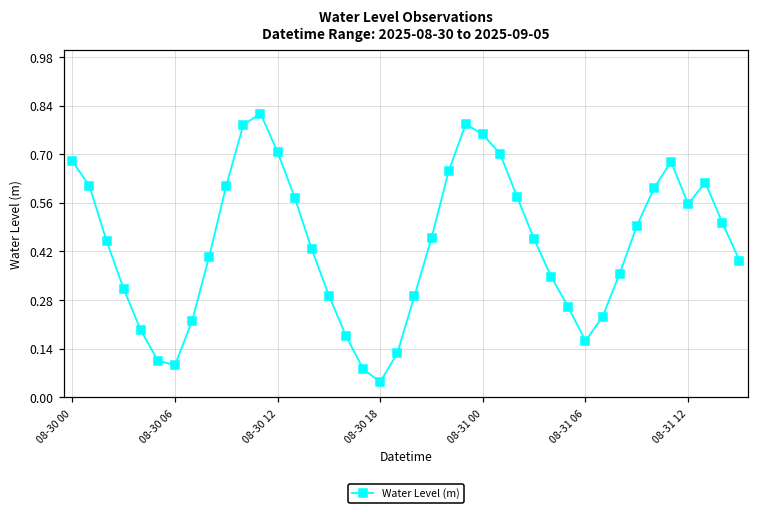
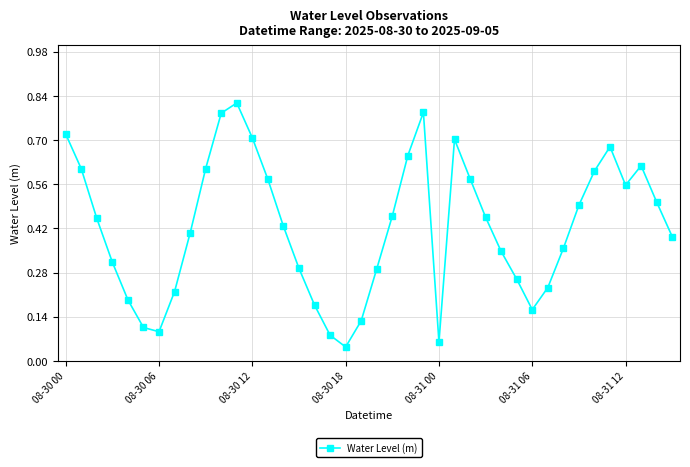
08-30 00: 0.68 -> 0.72
08-31 00: 0.76 -> 0.06
